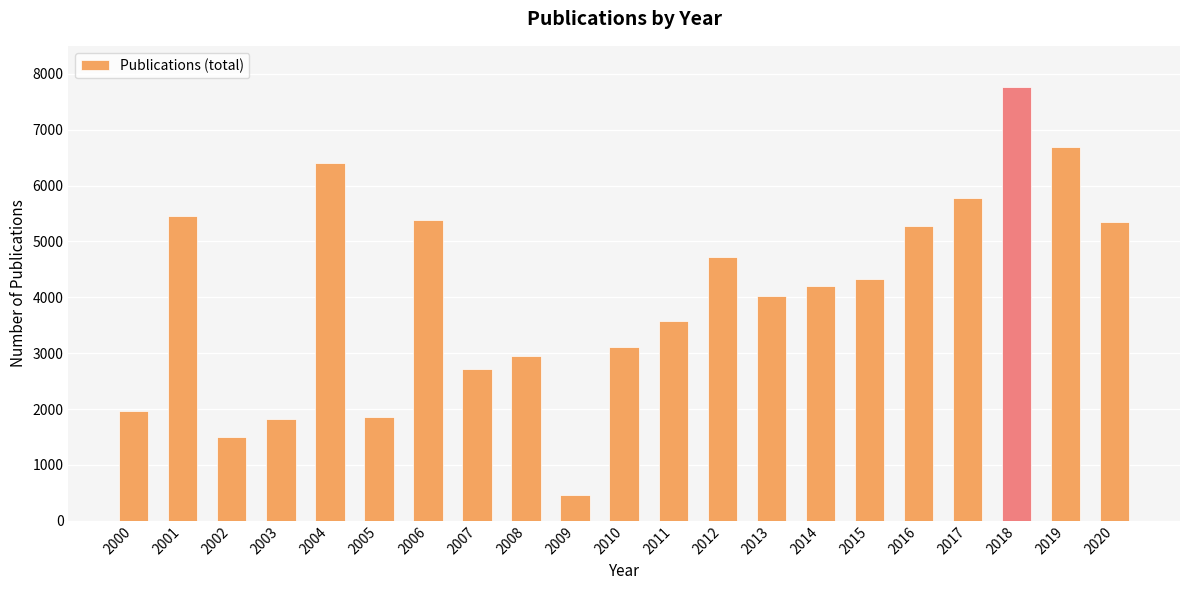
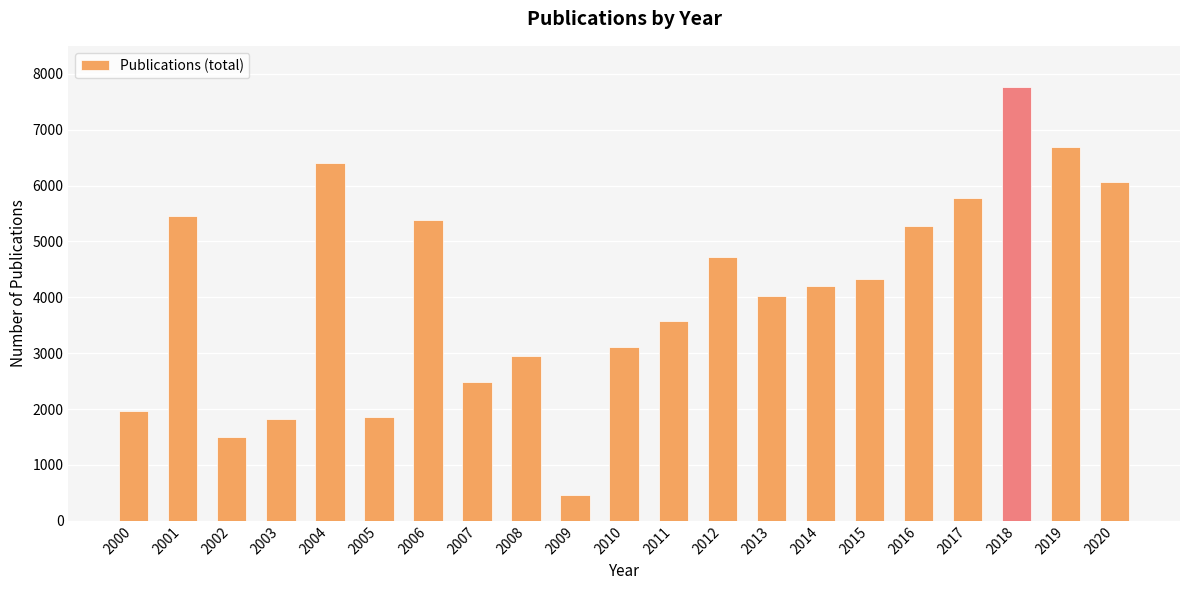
2007: 2700 -> 2500
2020: 5300 -> 6100
